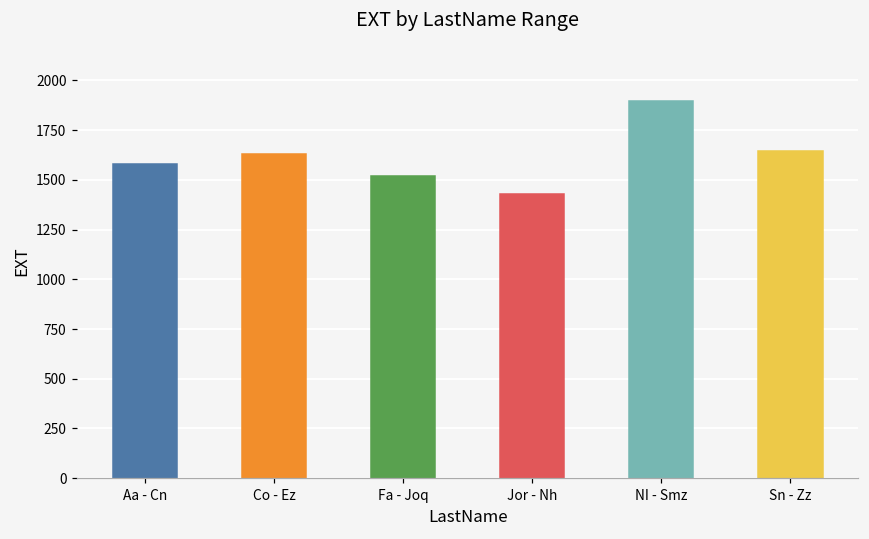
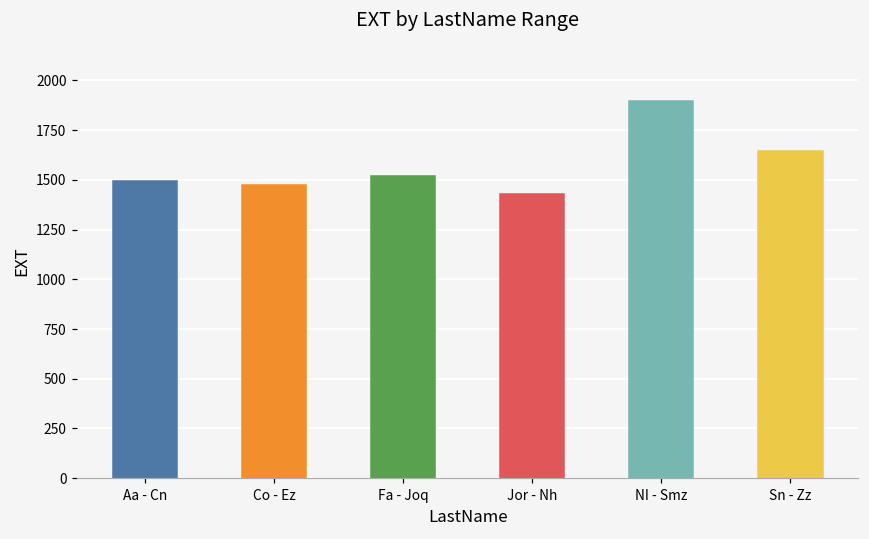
Aa - Cn: 1580 -> 1490
Co - Ez: 1630 -> 1480
